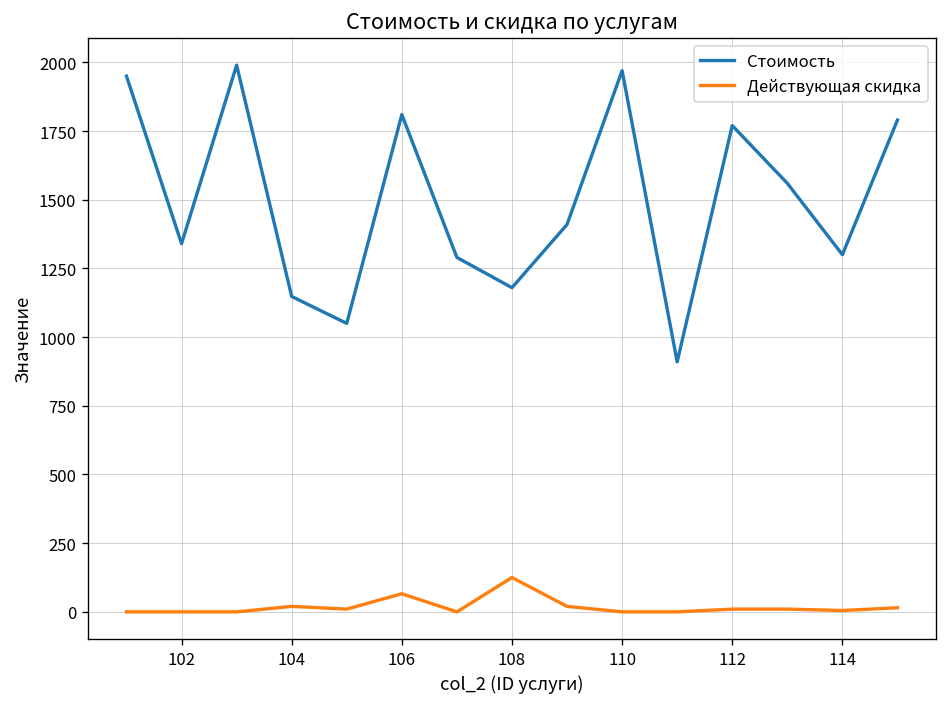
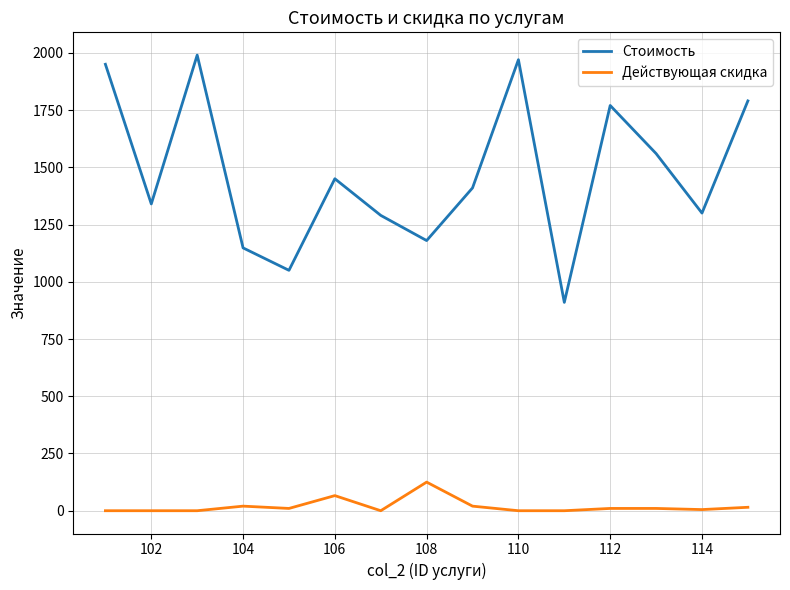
Стоимость, 106: 1810 -> 1450
